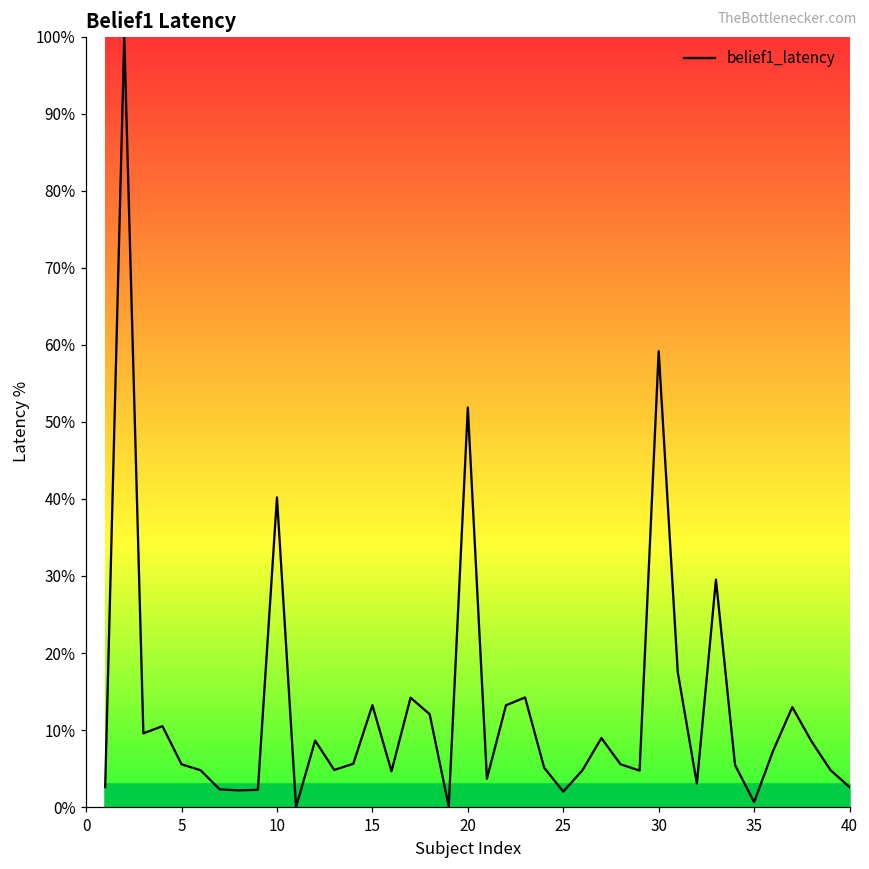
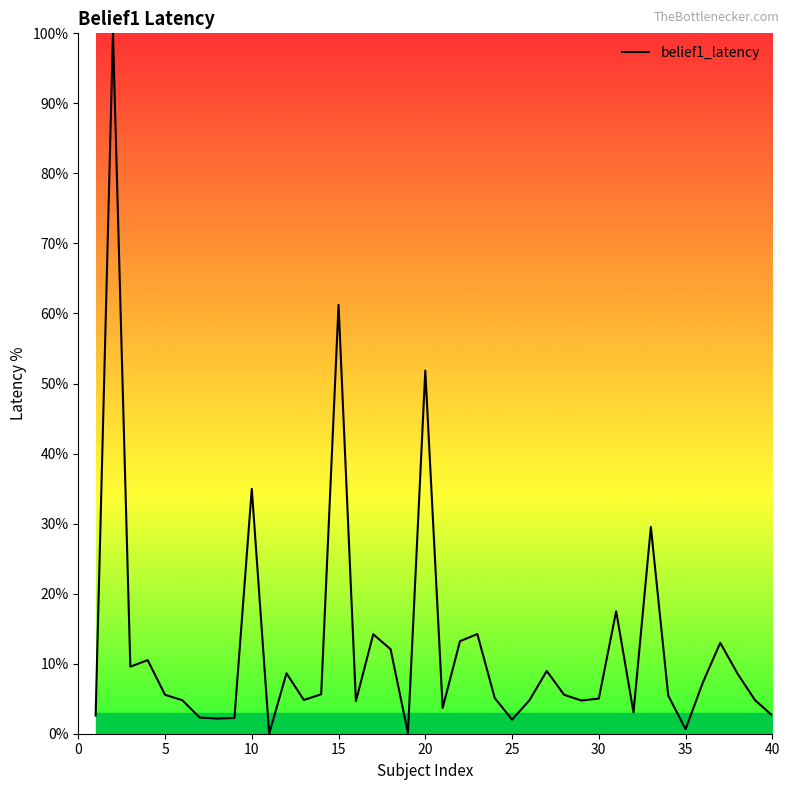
belief1_latency, 10: 40% -> 35%
belief1_latency, 15: 13% -> 61%
belief1_latency, 30: 59% -> 5%
